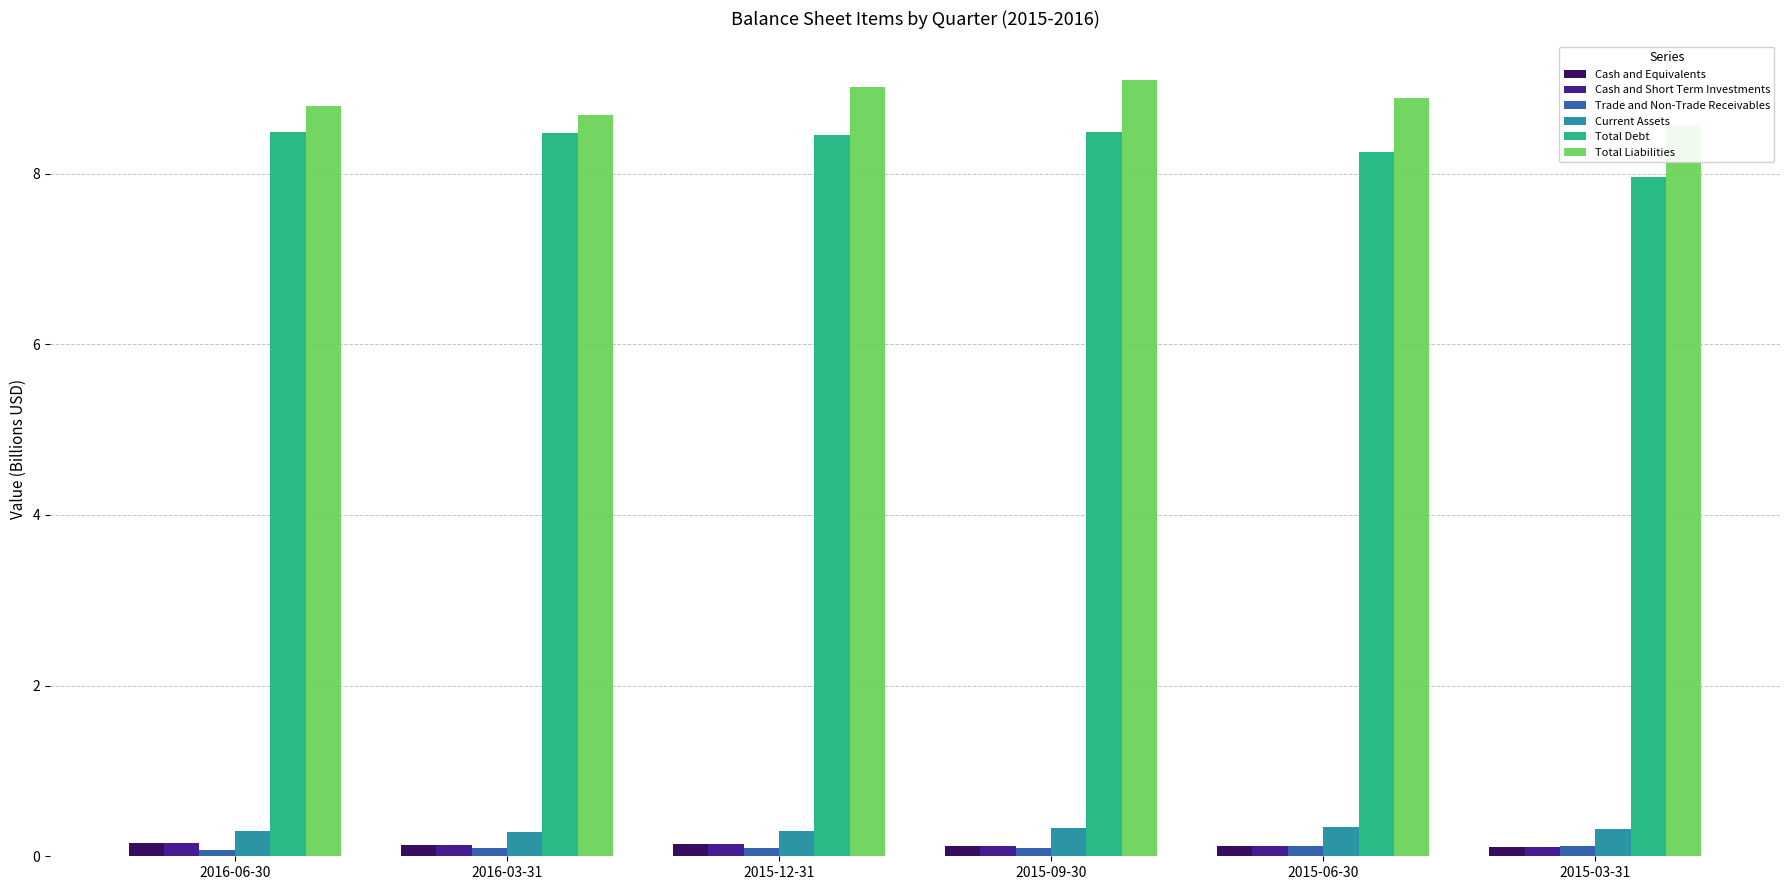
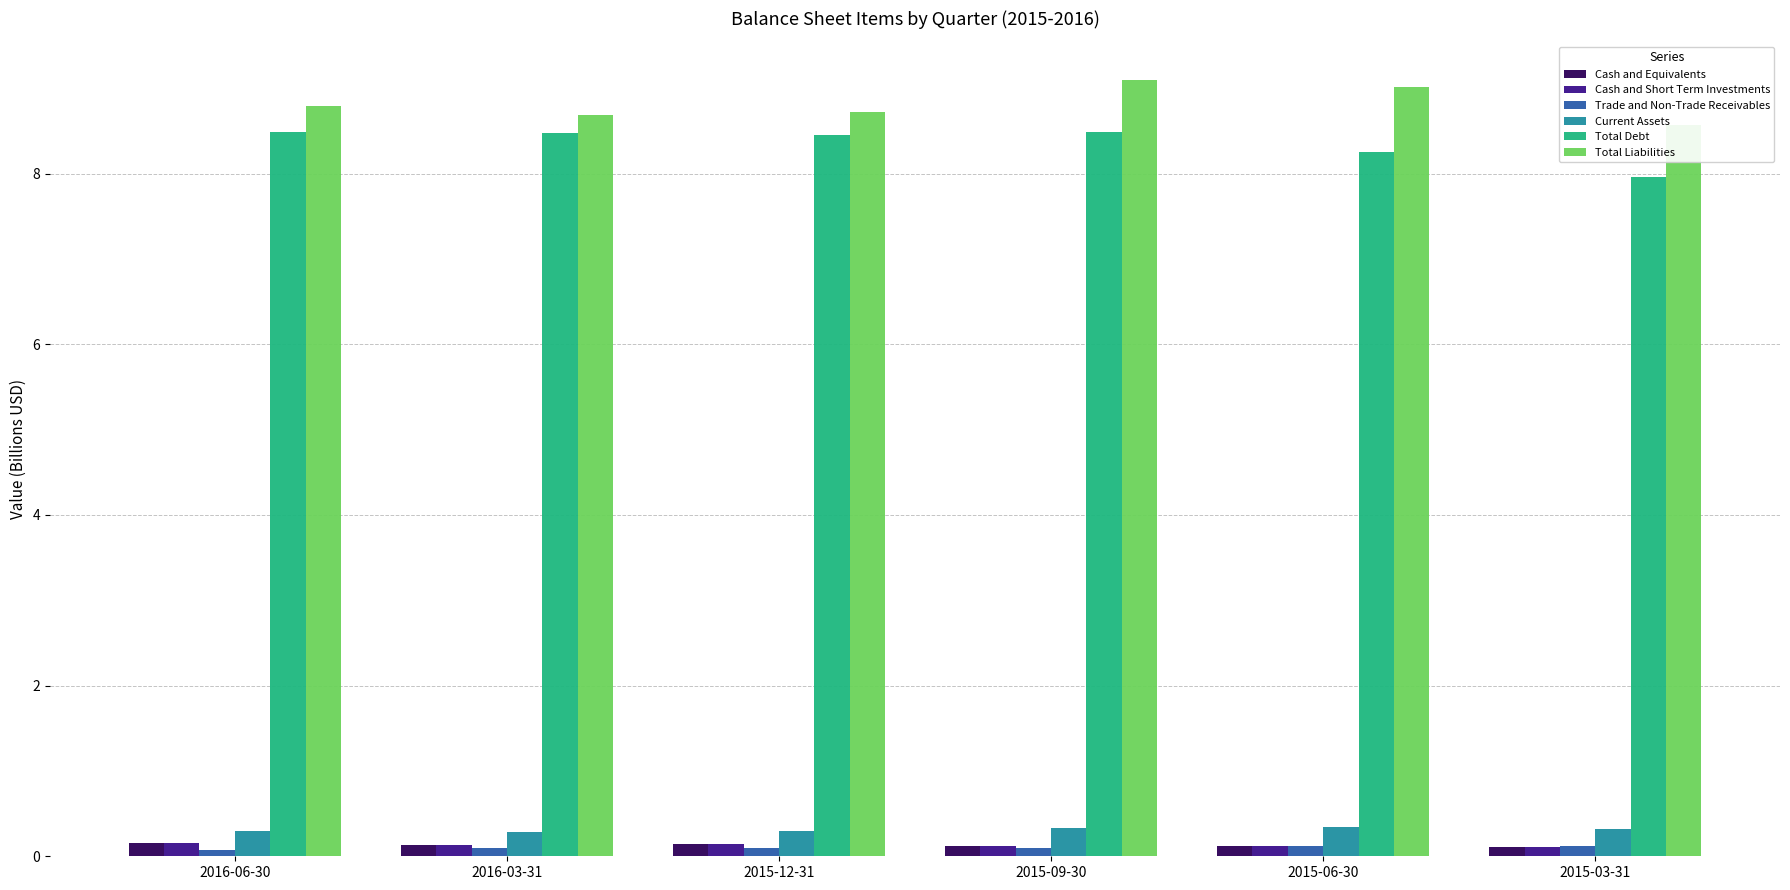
Total Liabilities, 2015-12-31: 9.0 -> 8.7
Total Liabilities, 2015-06-30: 8.9 -> 9.0
